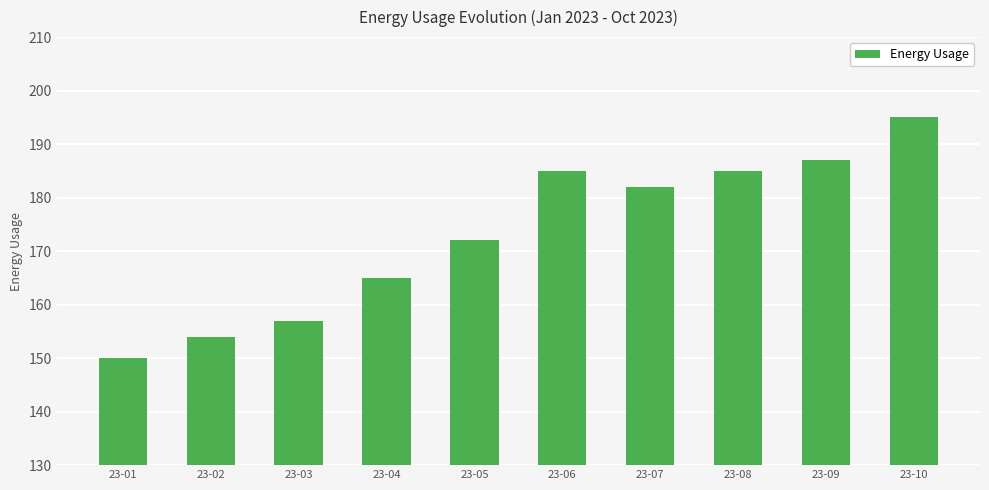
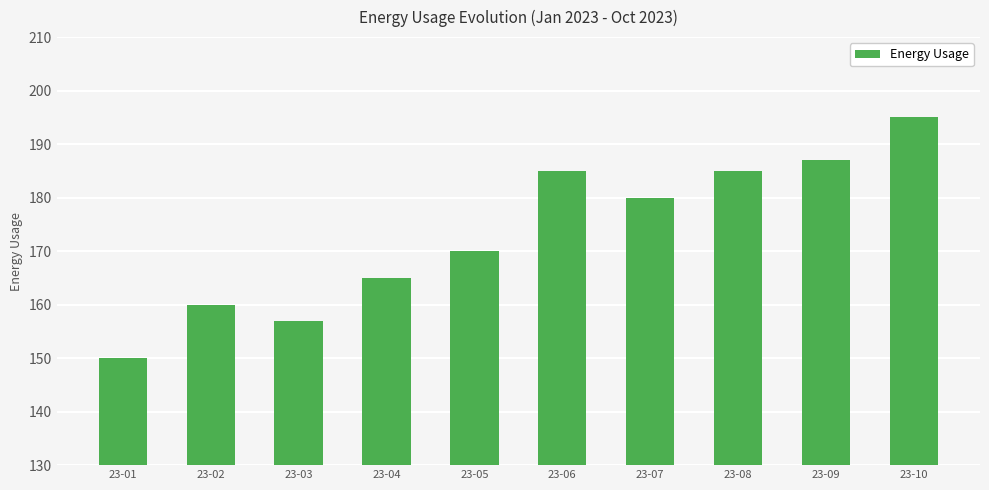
23-02: 154 -> 160
23-05: 172 -> 170
23-07: 182 -> 180
